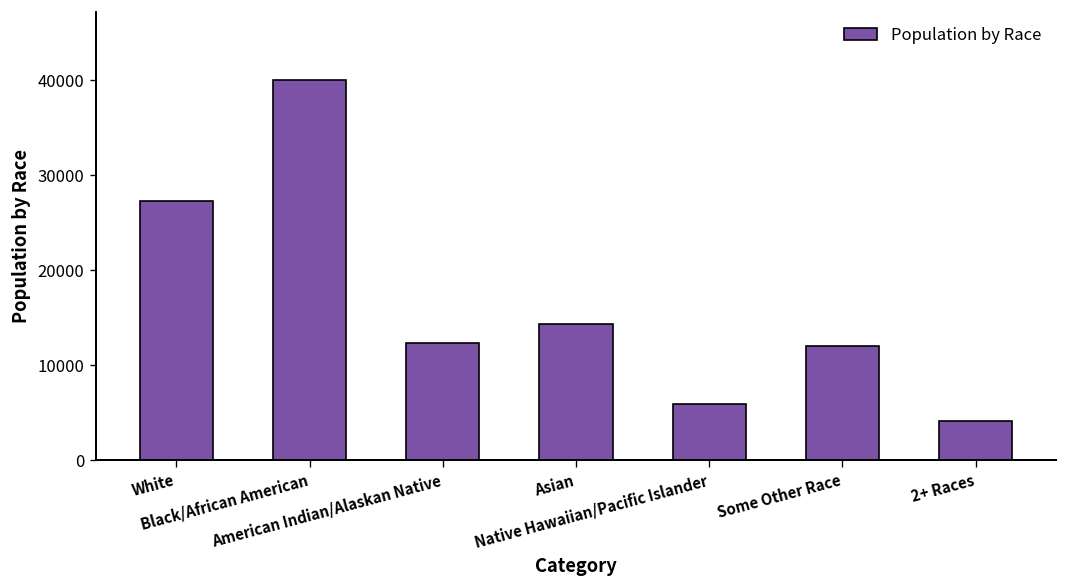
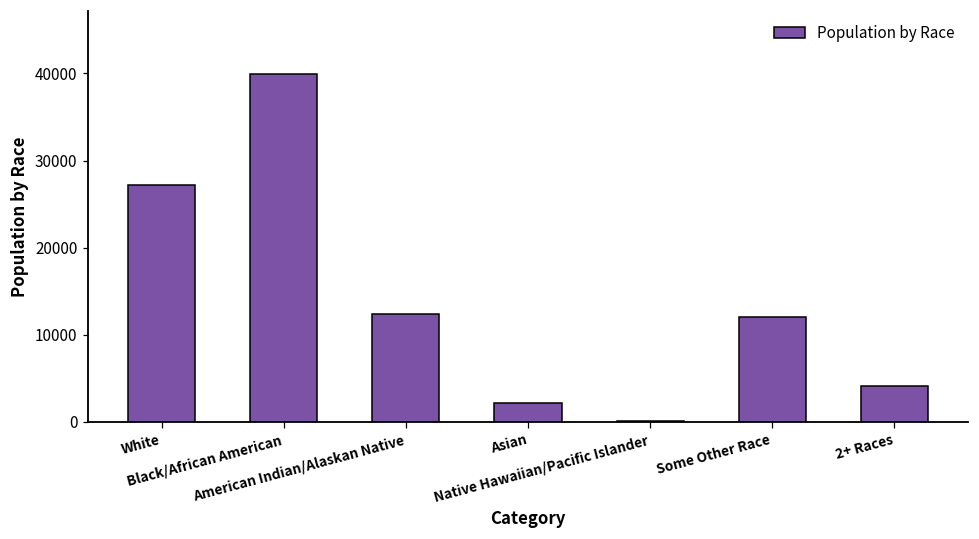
Asian: 14000 -> 2000
Native Hawaiian/Pacific Islander: 6000 -> 0
